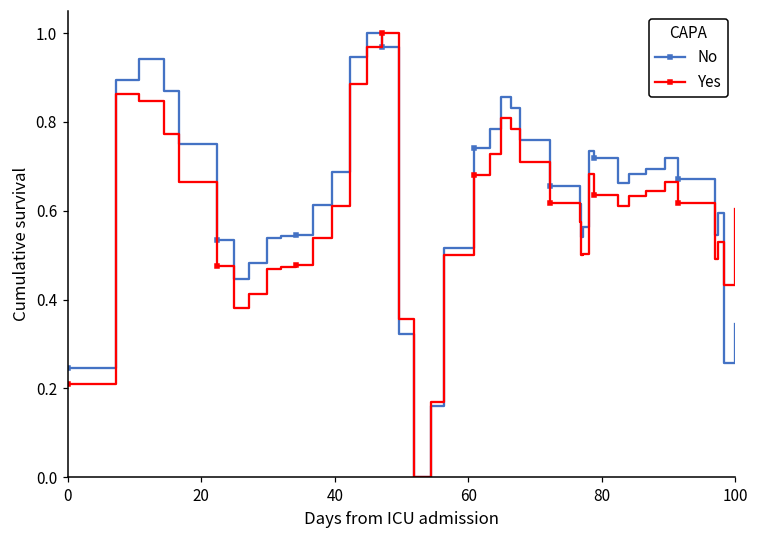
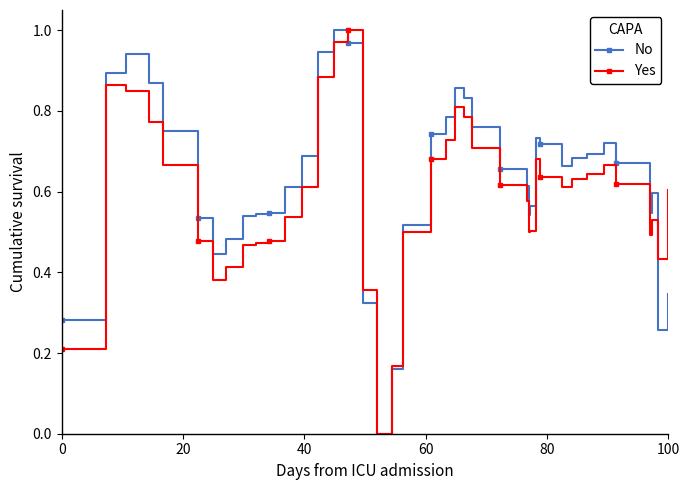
No, 0: 0.25 -> 0.28
